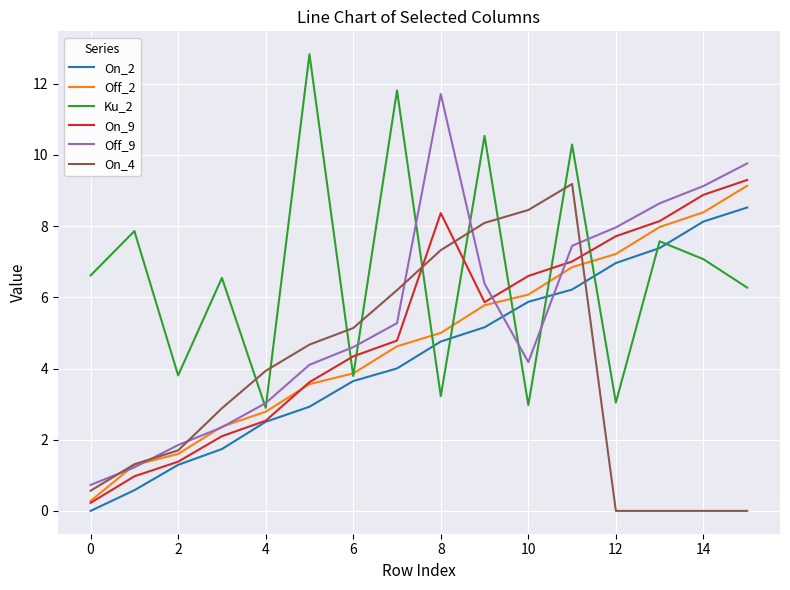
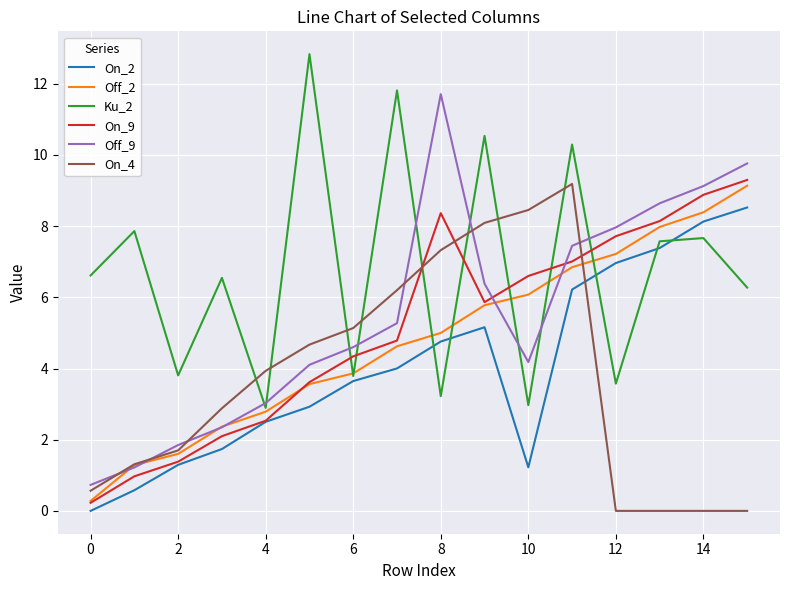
On_2, 10: 5.9 -> 1.2
Ku_2, 12: 3.0 -> 3.6
Ku_2, 14: 7.1 -> 7.7
